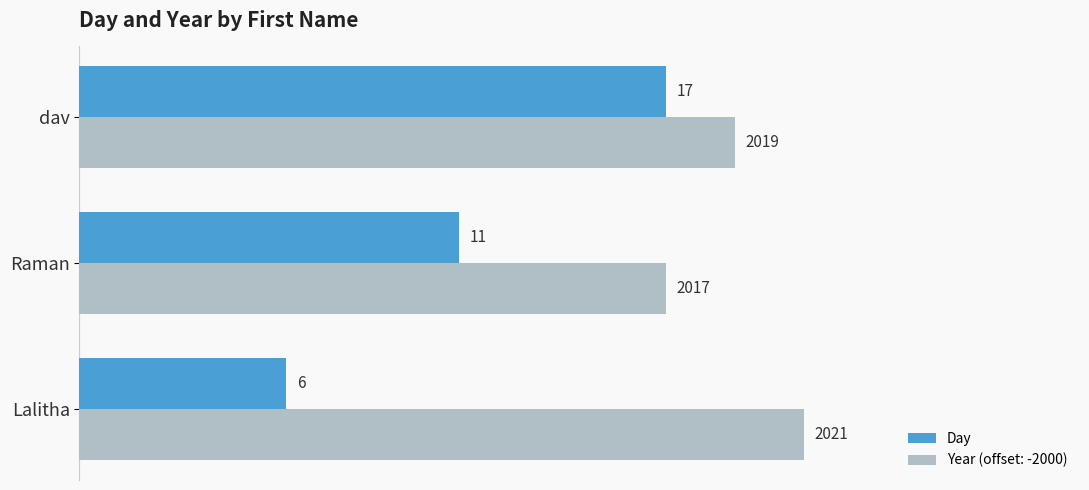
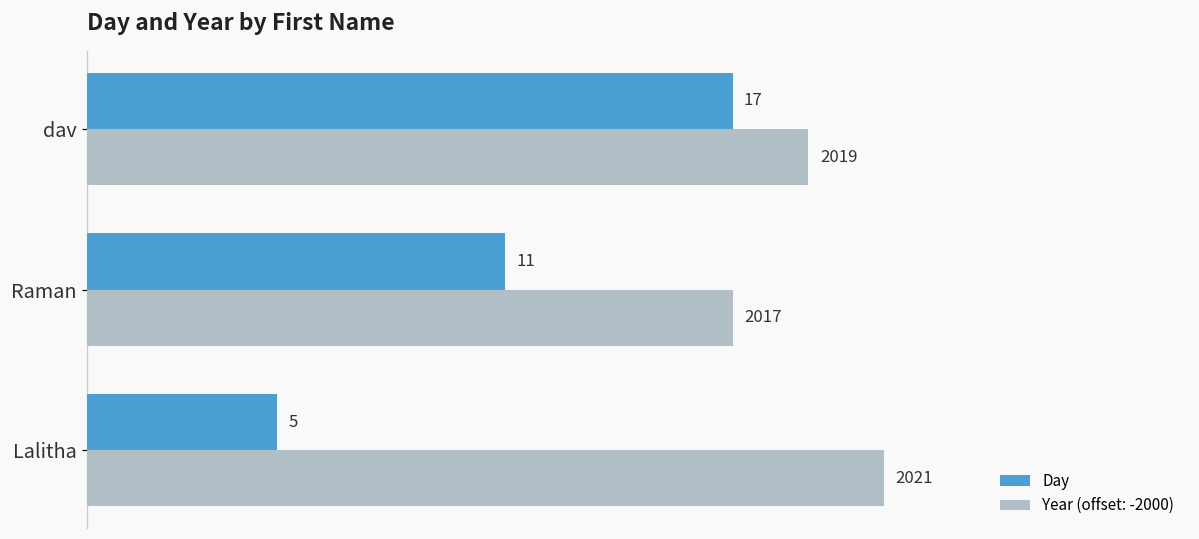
Day, Lalitha: 6 -> 5
